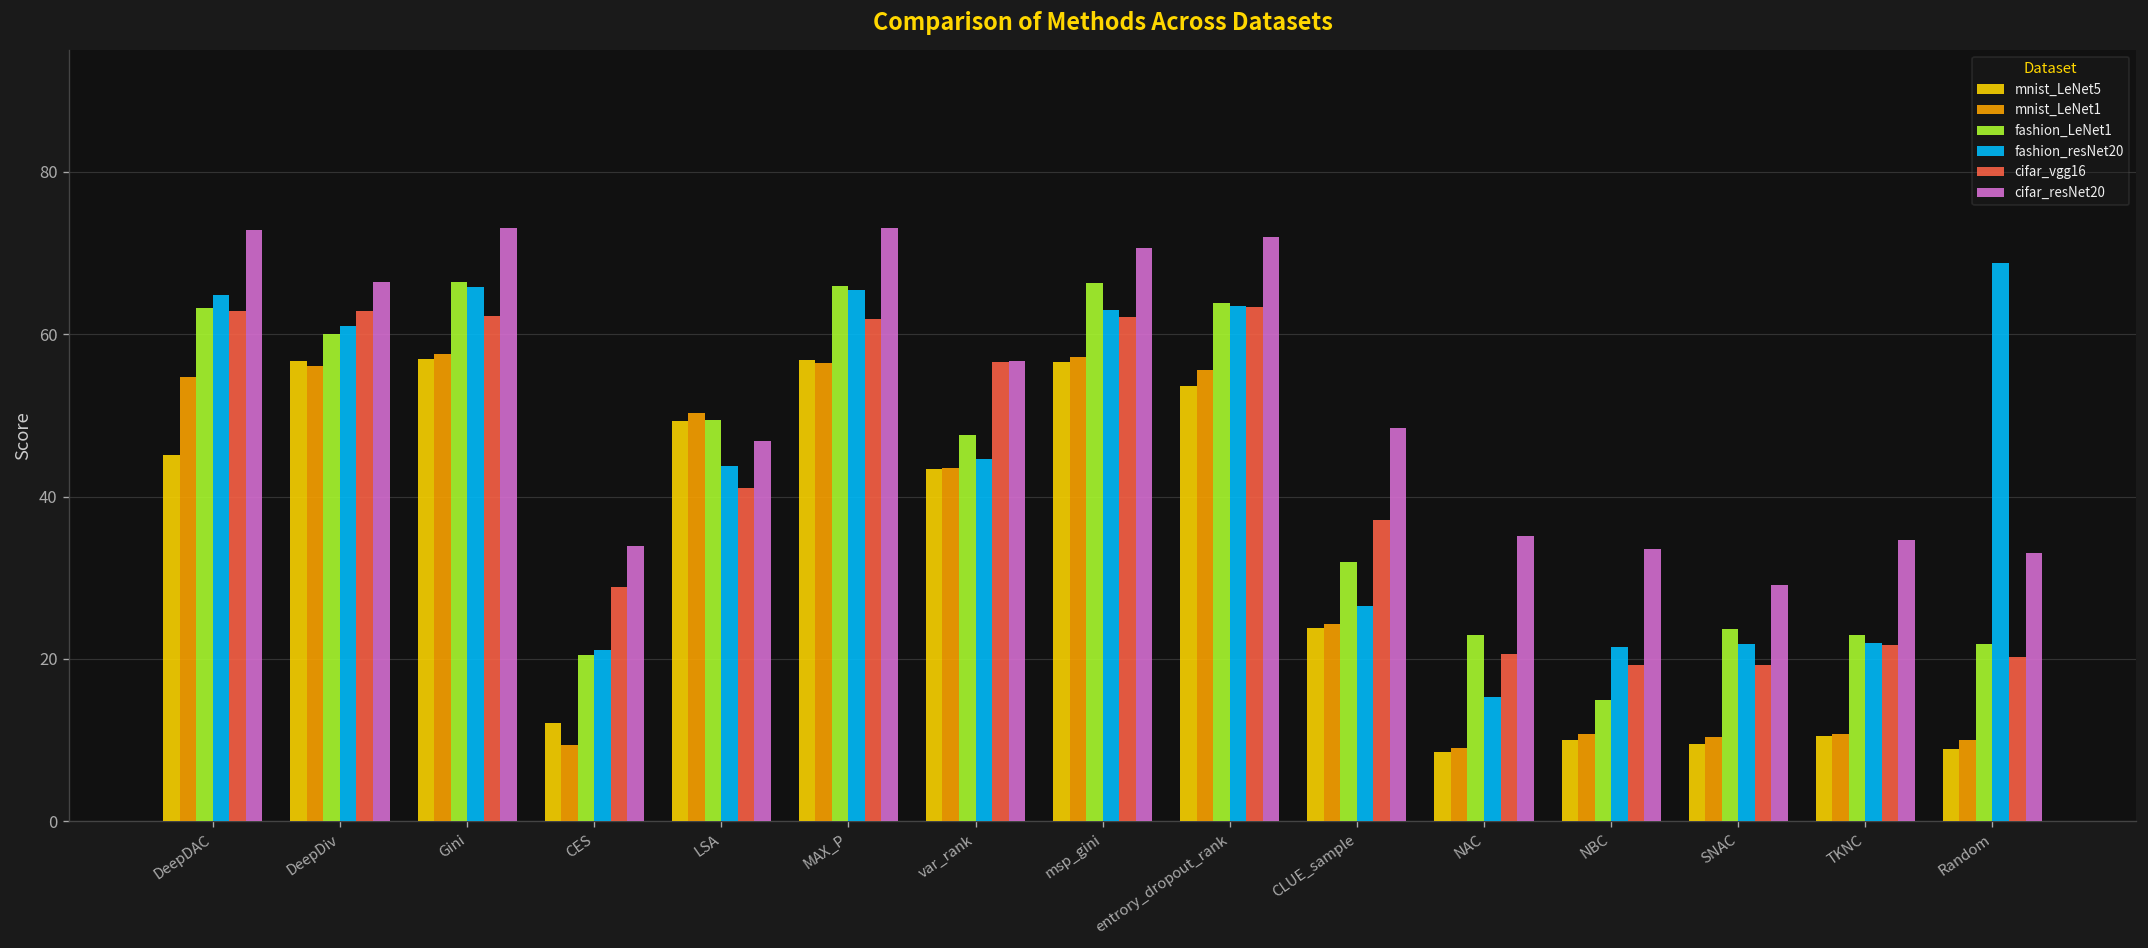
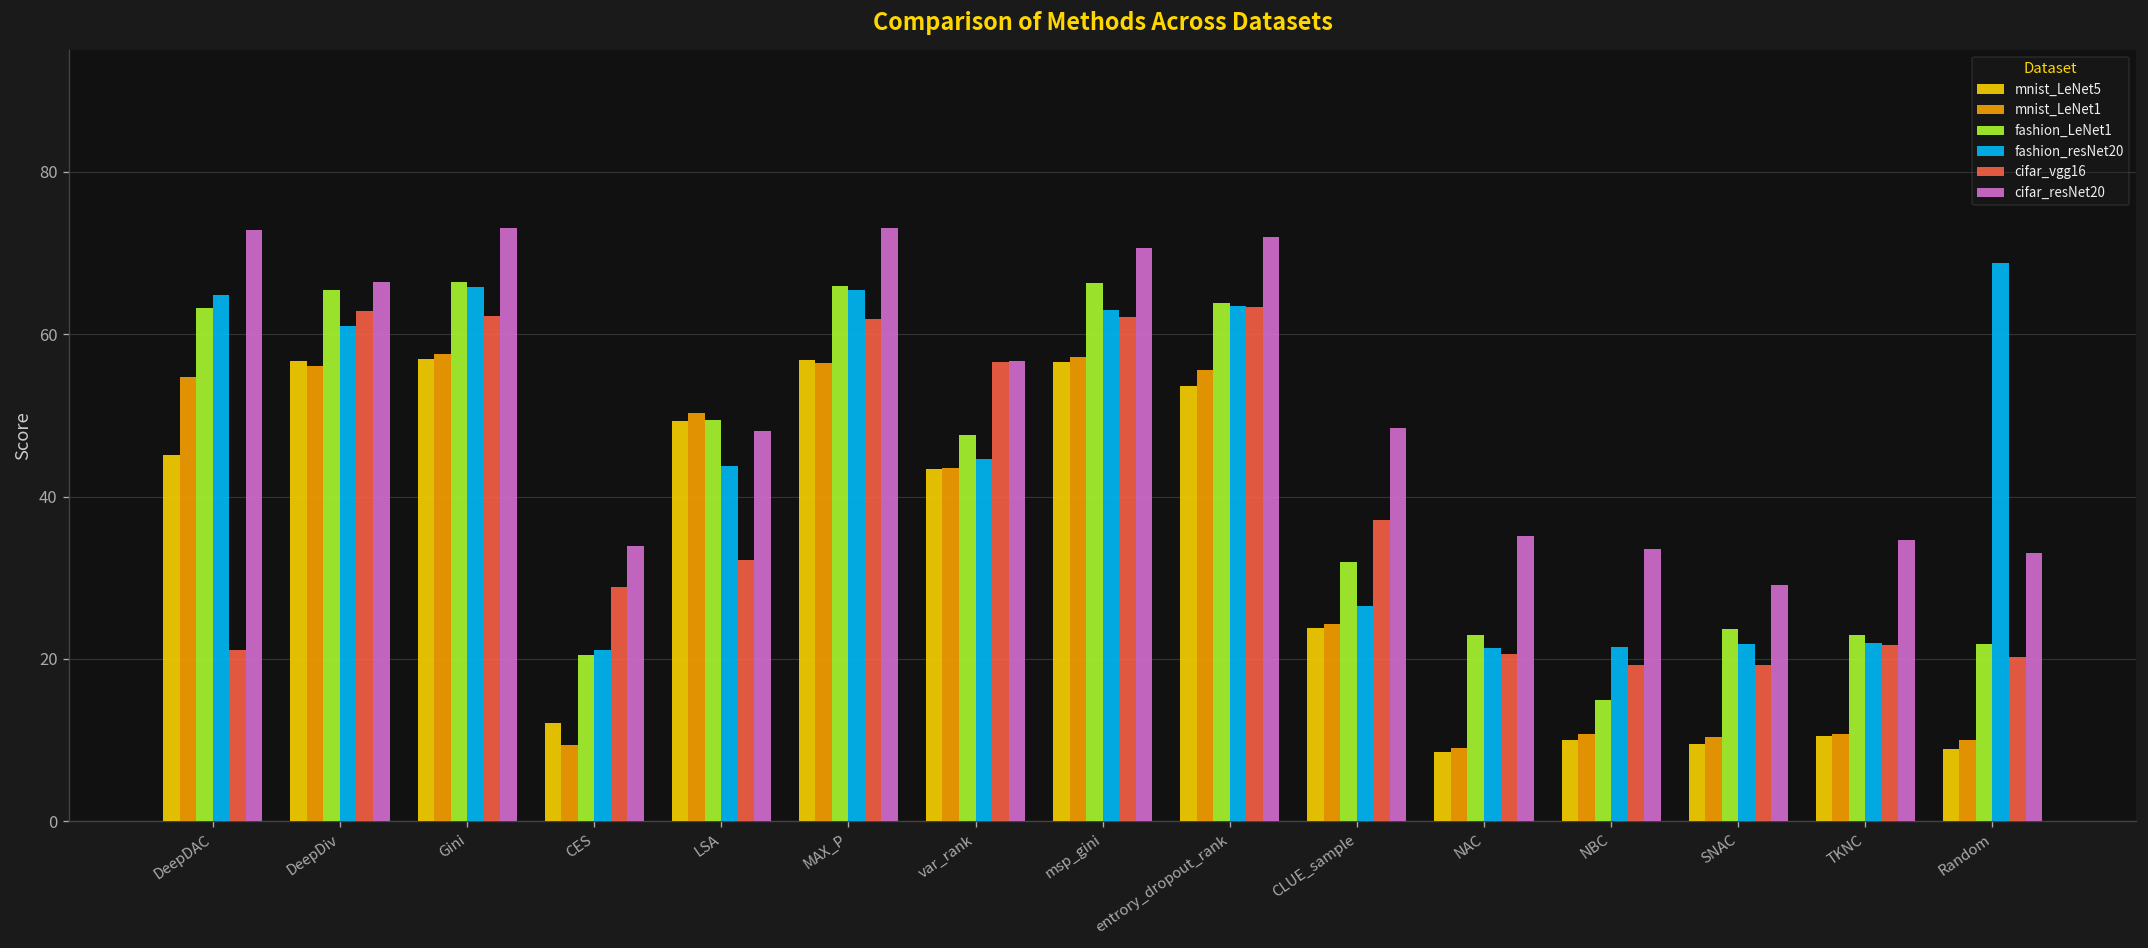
cifar_vgg16, DeepDAC: 63 -> 21
fashion_LeNet1, DeepDiv: 60 -> 65
cifar_vgg16, LSA: 41 -> 32
cifar_resNet20, LSA: 47 -> 48
fashion_resNet20, NAC: 15 -> 21
